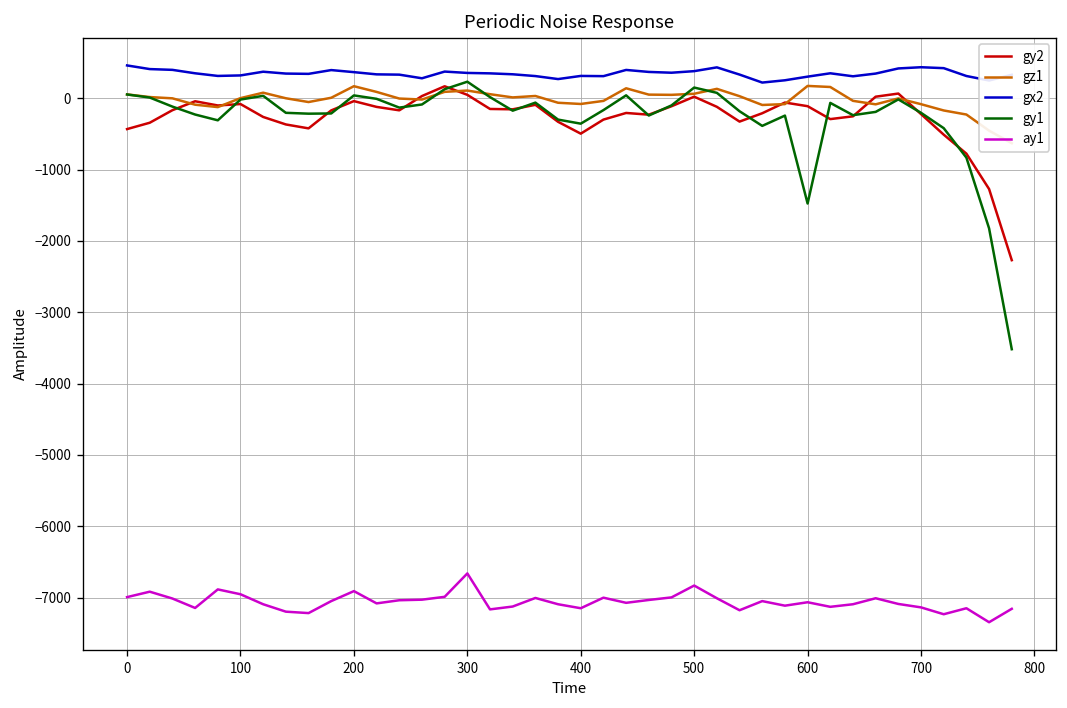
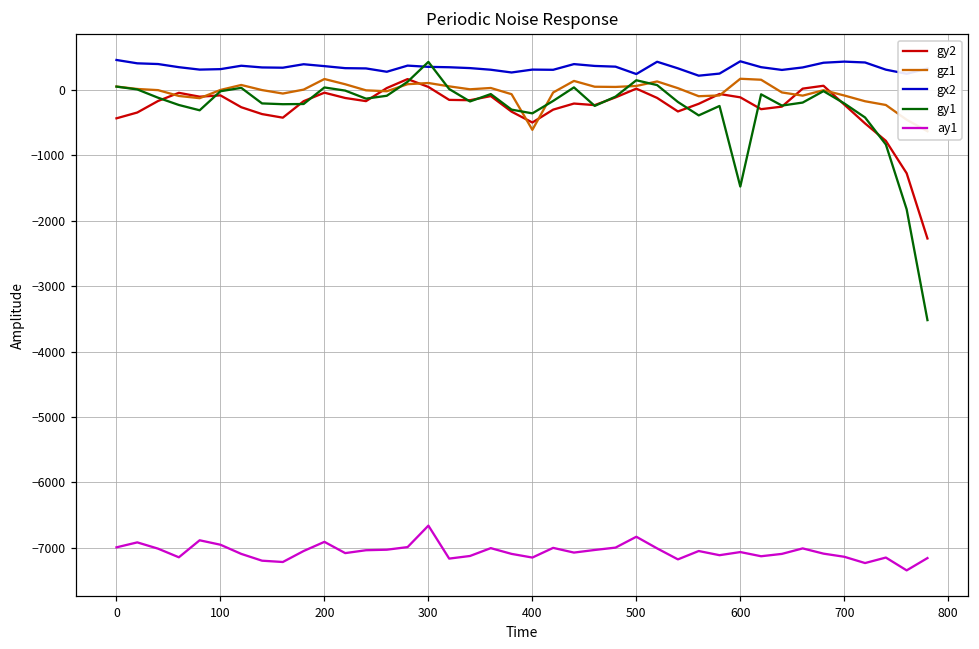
gy1, 300: 200 -> 400
gz1, 400: -100 -> -600
gx2, 500: 400 -> 200
gx2, 600: 300 -> 400
